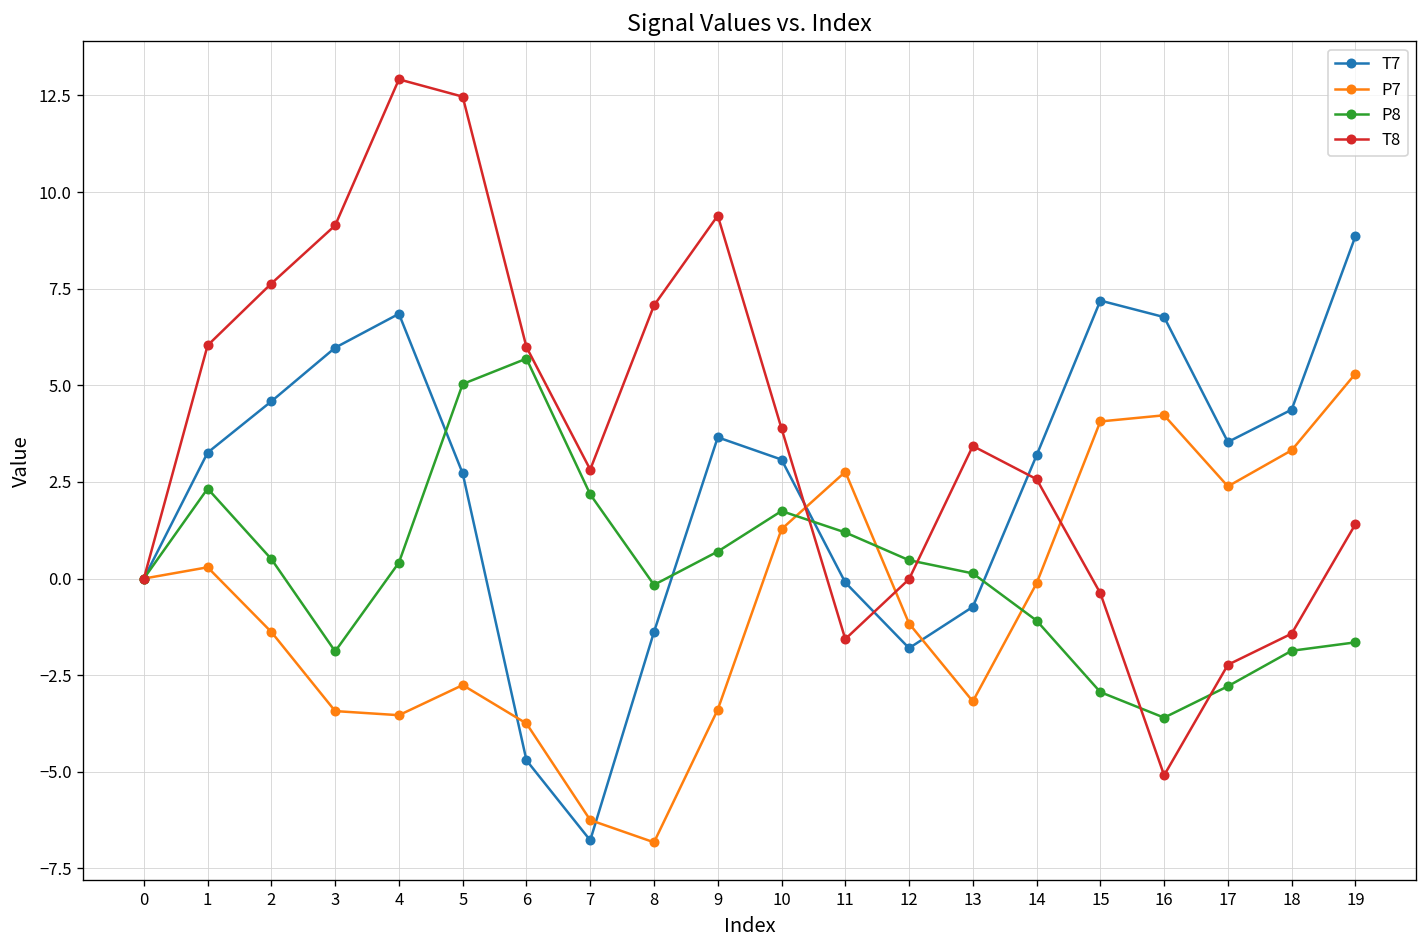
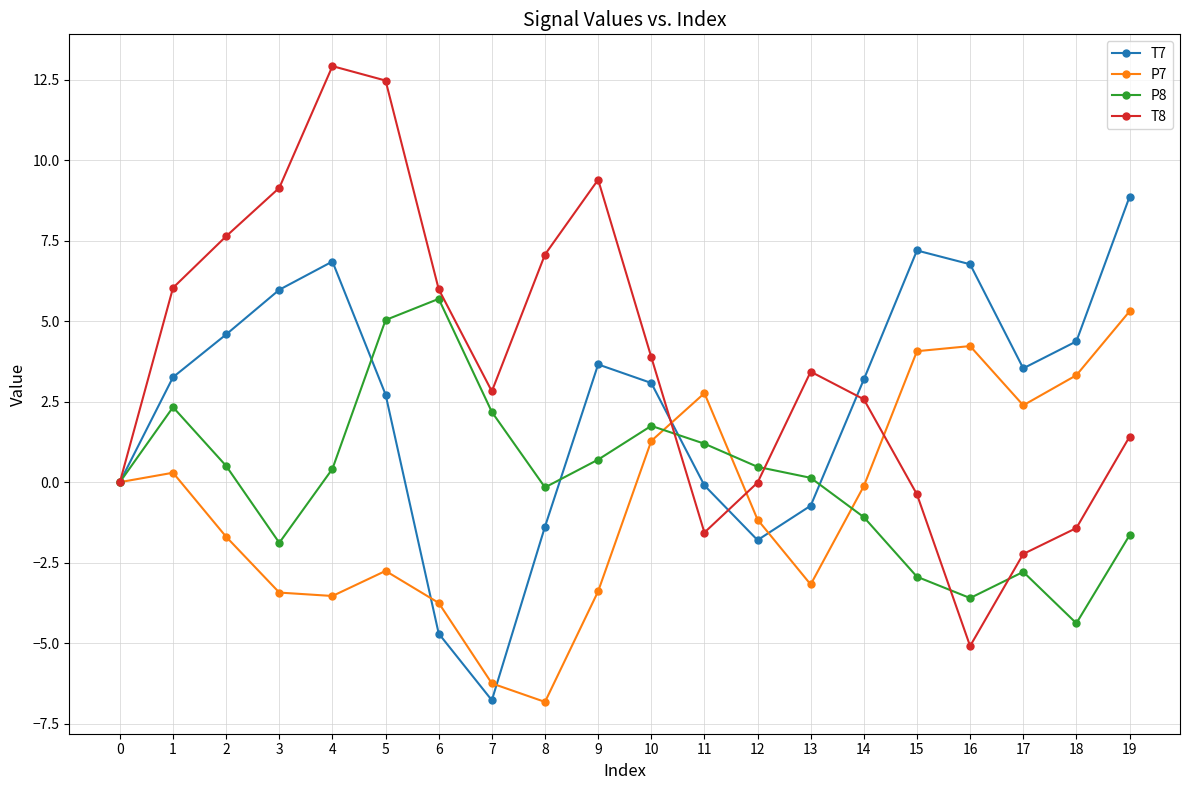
P7, 2: -1.4 -> -1.7
P8, 18: -1.9 -> -4.4
